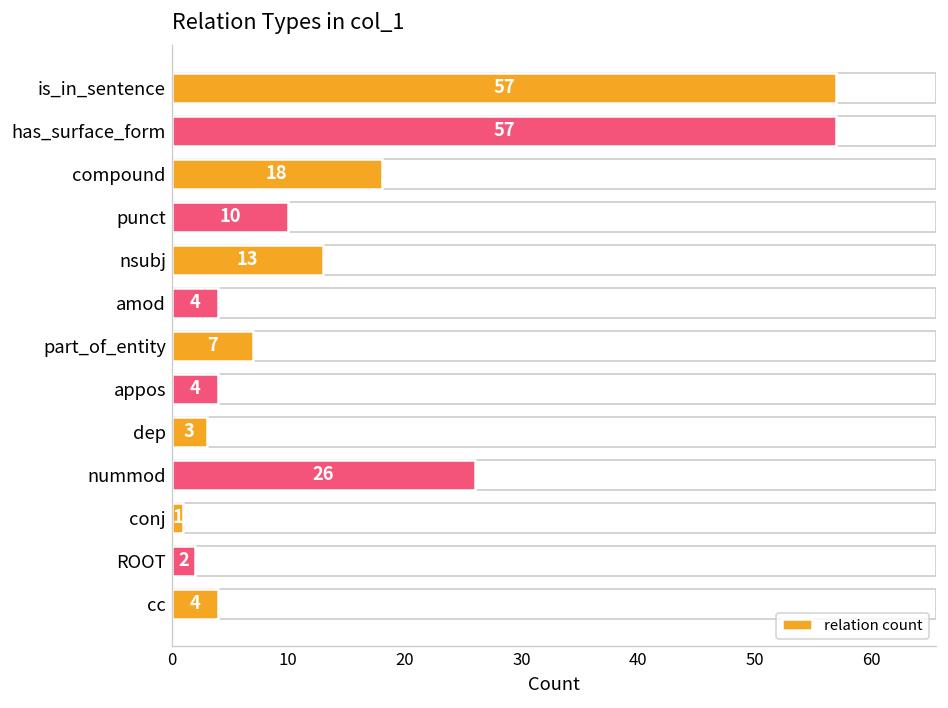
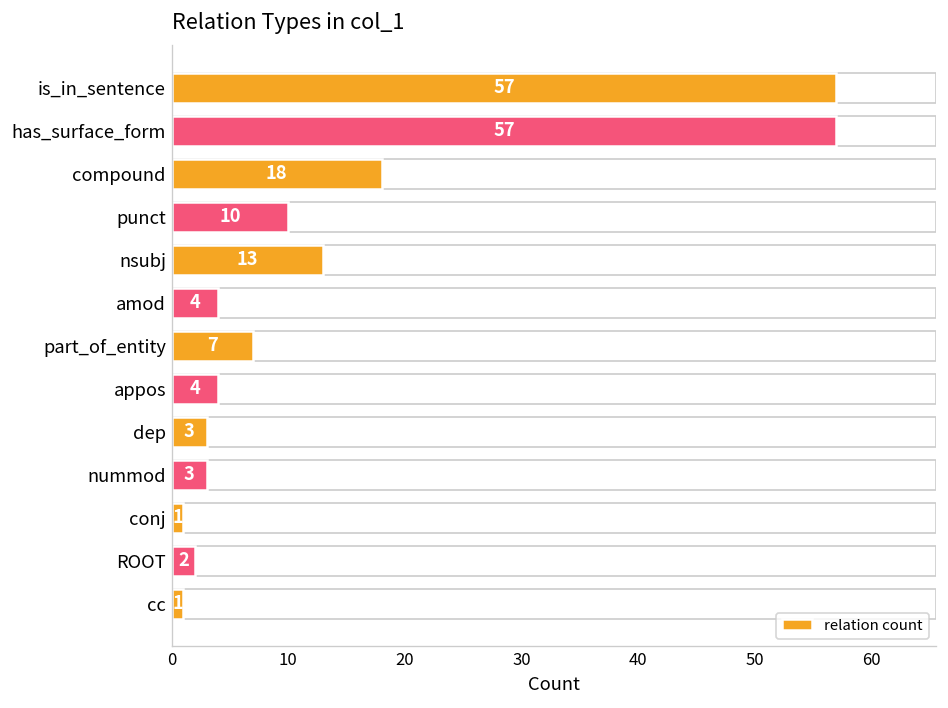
nummod: 26 -> 3
cc: 4 -> 1
